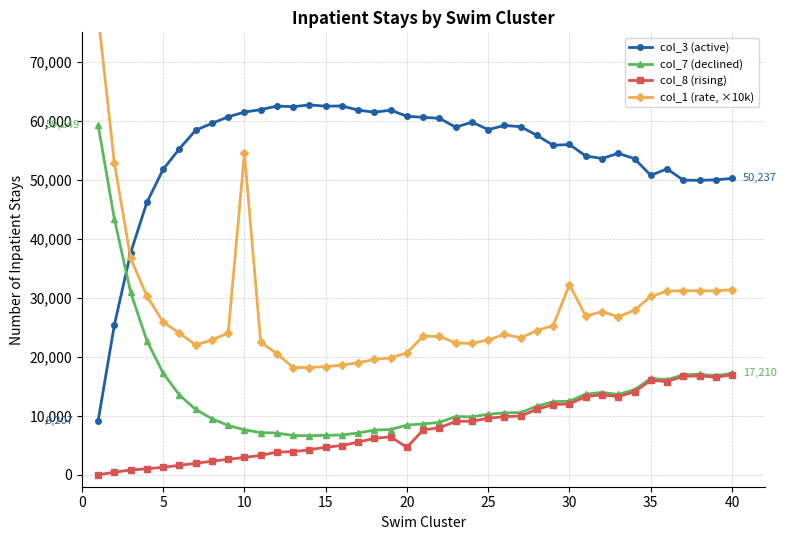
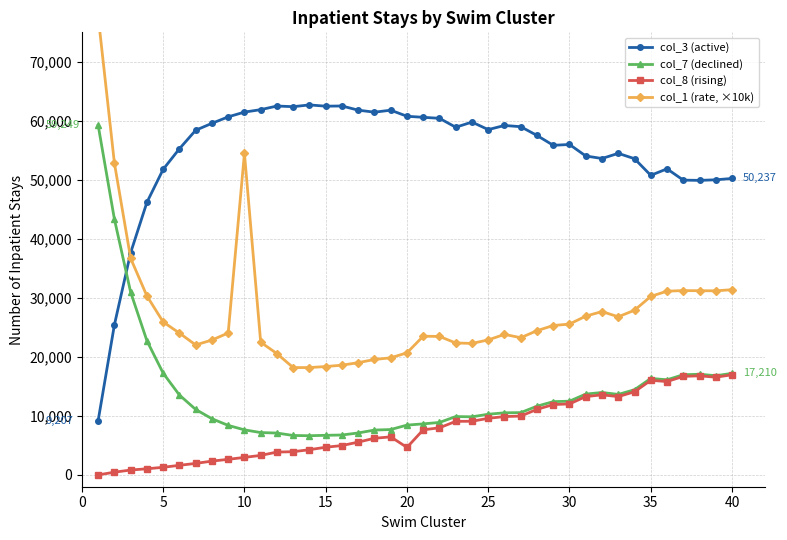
col_1 (rate, ×10k), 30: 32,000 -> 26,000
